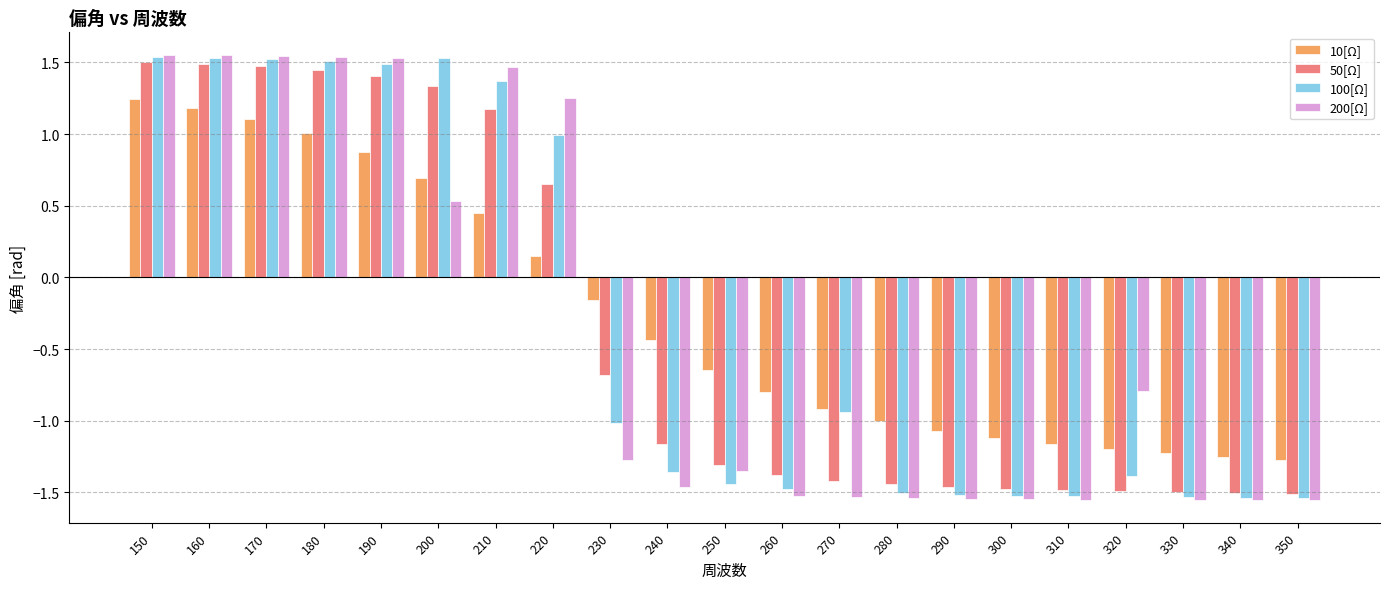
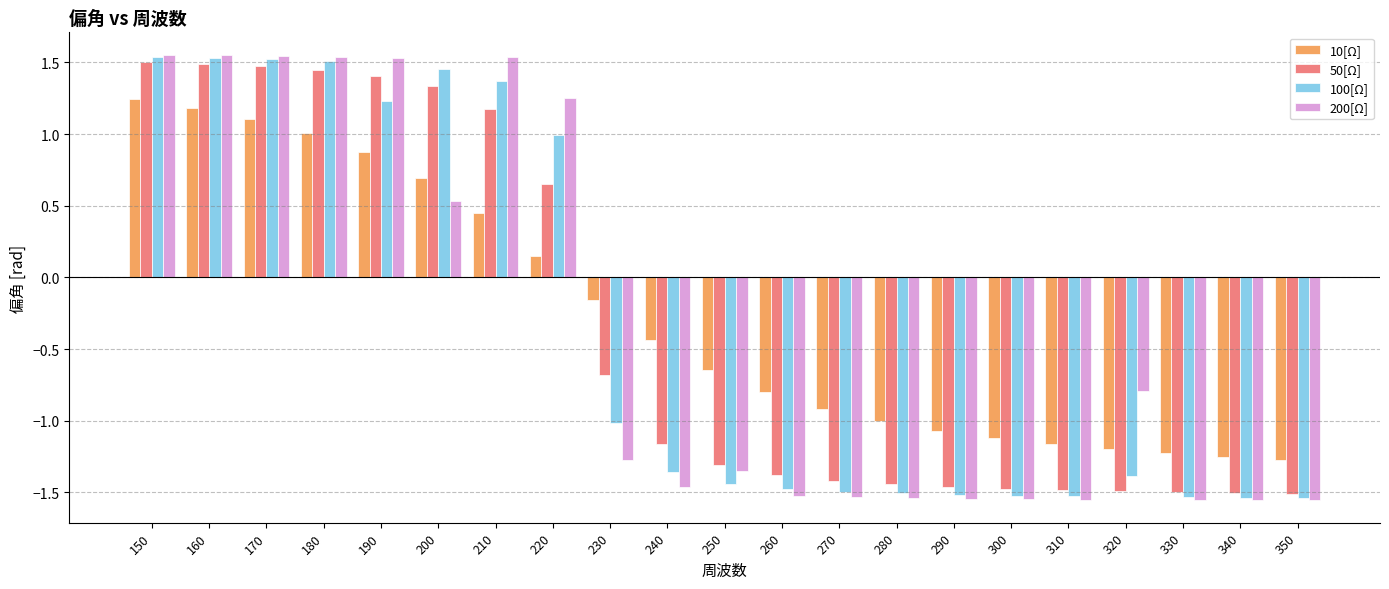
100[Ω], 190: 1.49 -> 1.23
100[Ω], 200: 1.53 -> 1.45
200[Ω], 210: 1.47 -> 1.53
100[Ω], 270: -0.94 -> -1.49
